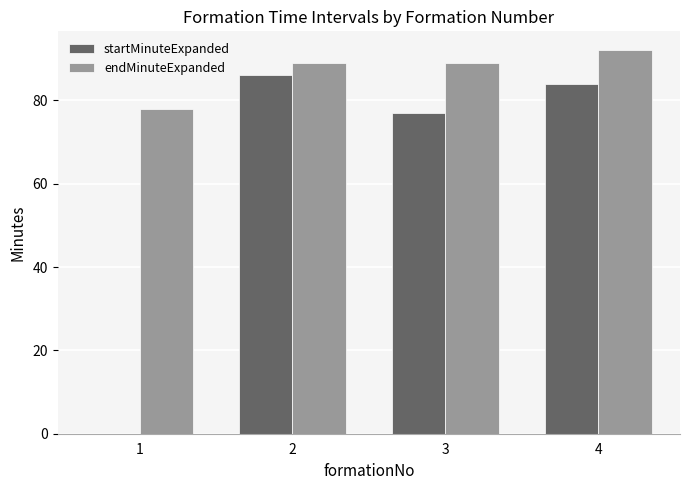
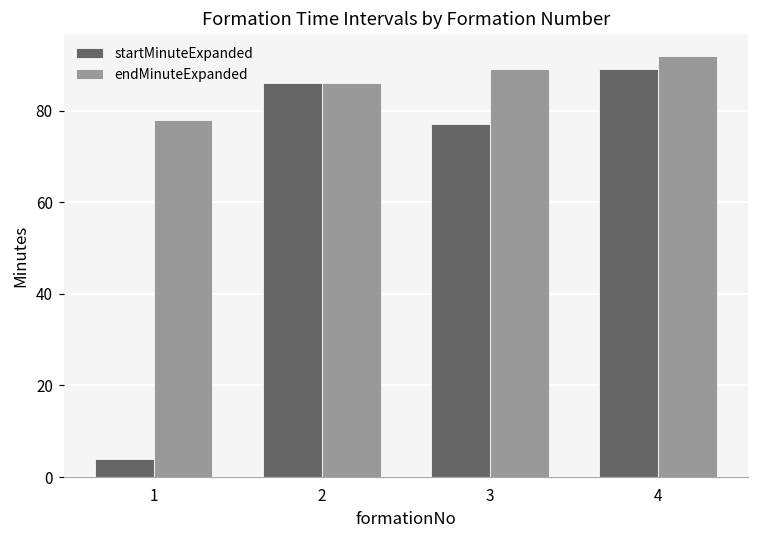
startMinuteExpanded, 1: 0 -> 4
endMinuteExpanded, 2: 89 -> 86
startMinuteExpanded, 4: 84 -> 89
